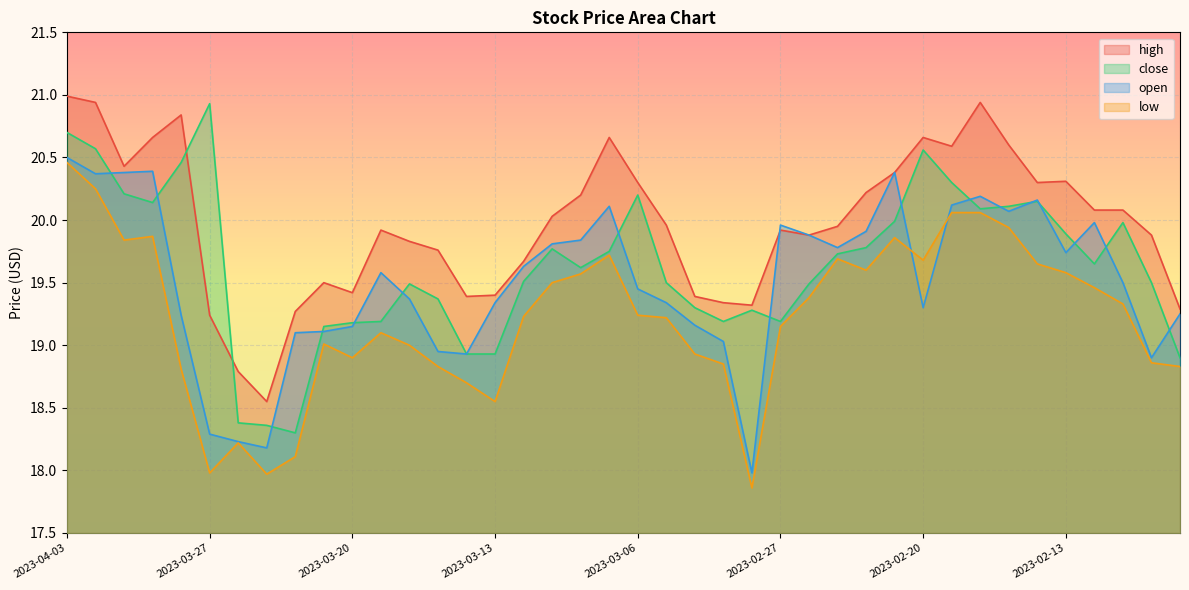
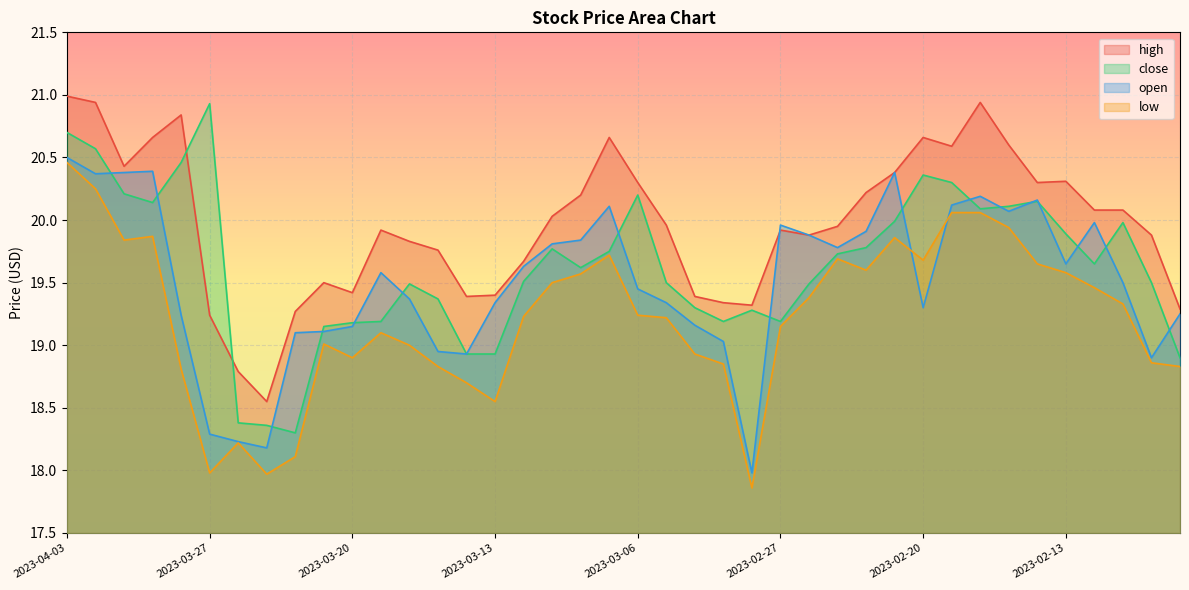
close, 2023-02-20: 20.56 -> 20.36
open, 2023-02-13: 19.74 -> 19.65
